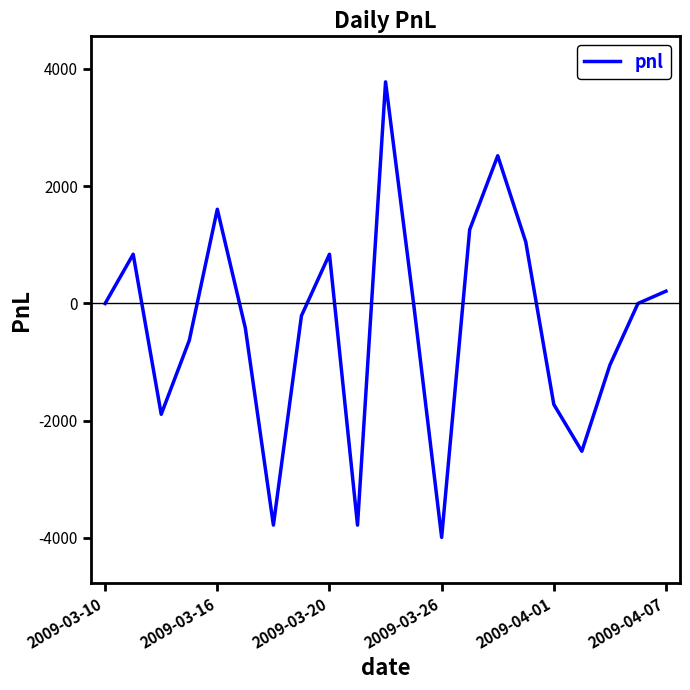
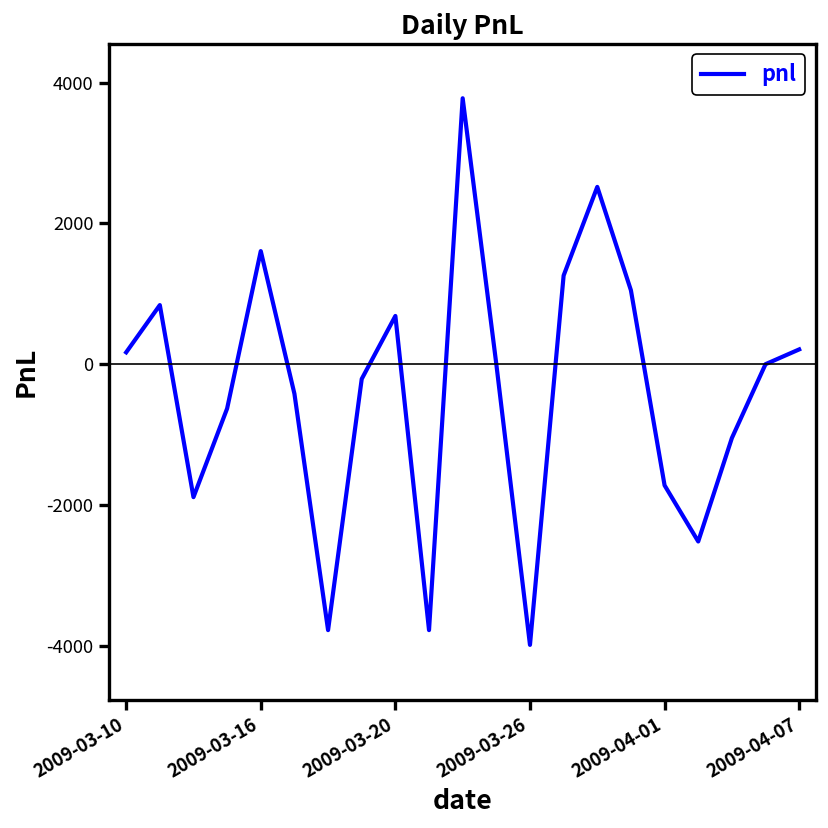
2009-03-10: 0 -> 200
2009-03-20: 800 -> 700
